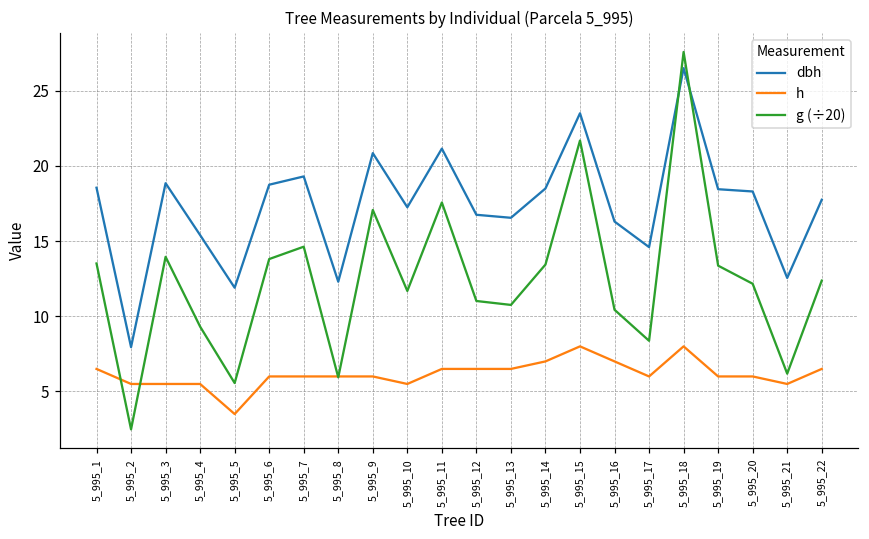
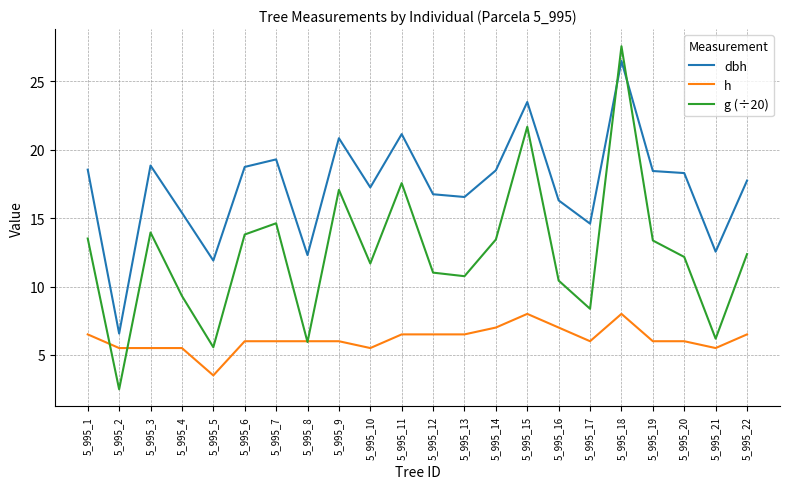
dbh, 5_995_2: 8.0 -> 6.6
